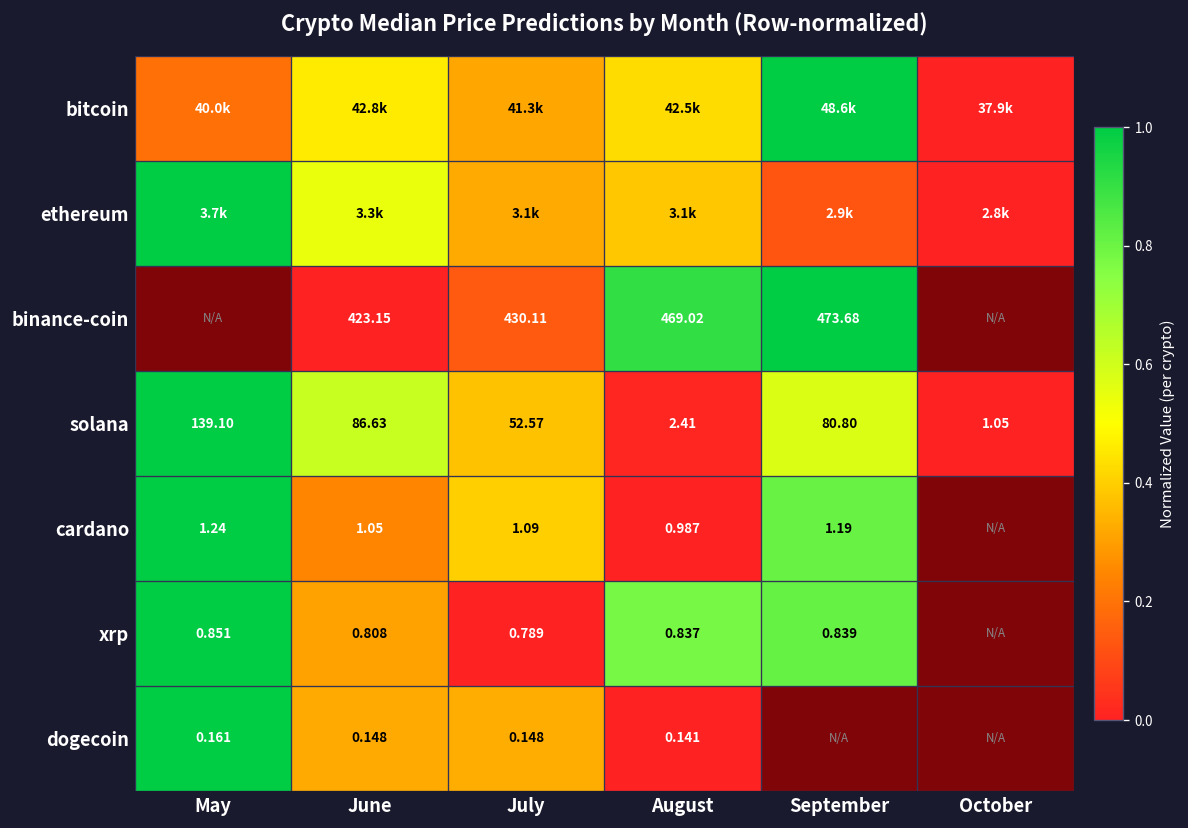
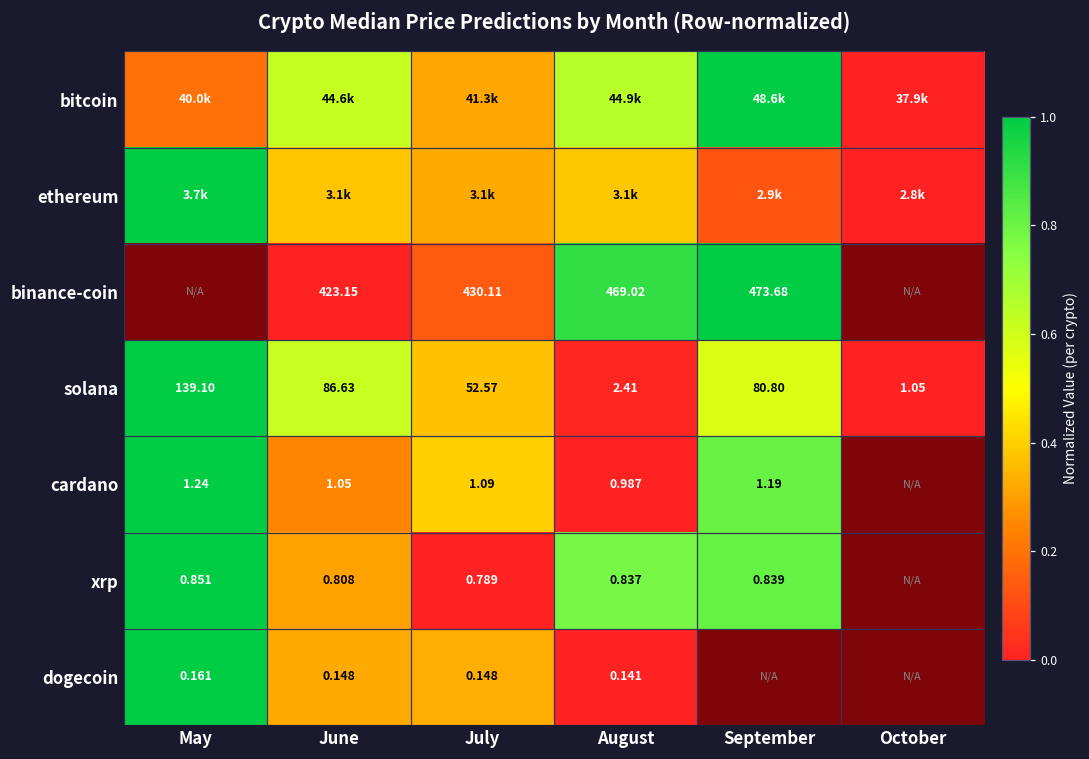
bitcoin, June: 42.8k -> 44.6k
bitcoin, August: 42.5k -> 44.9k
ethereum, June: 3.3k -> 3.1k
